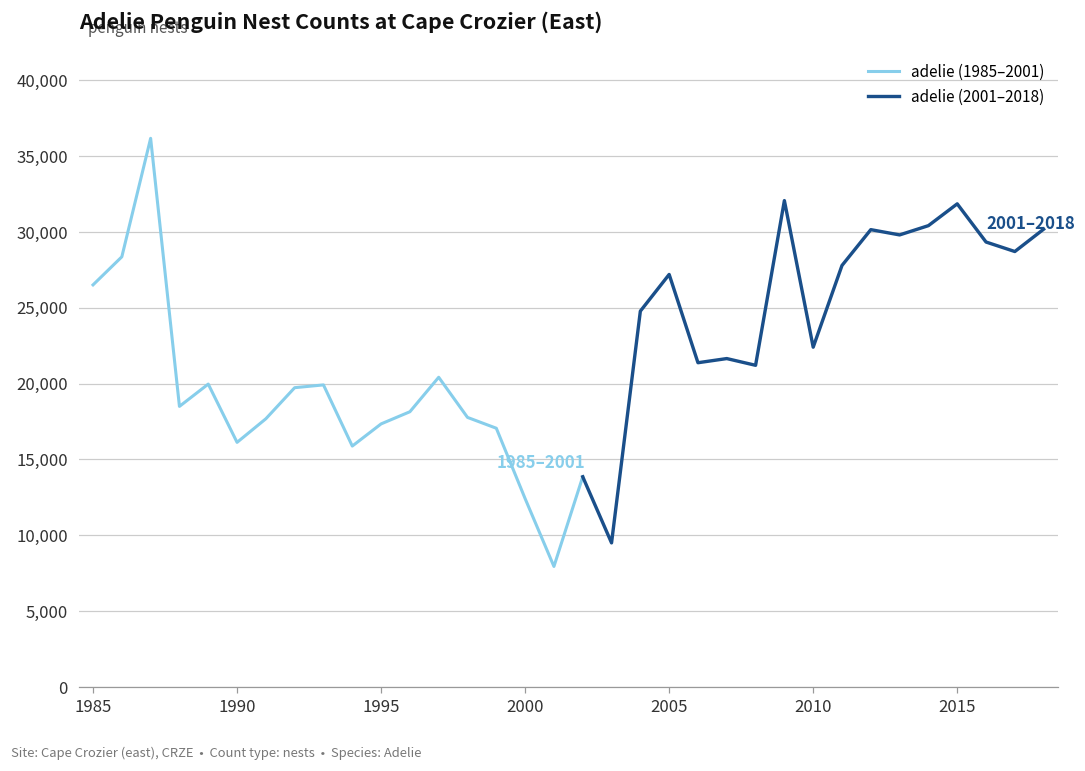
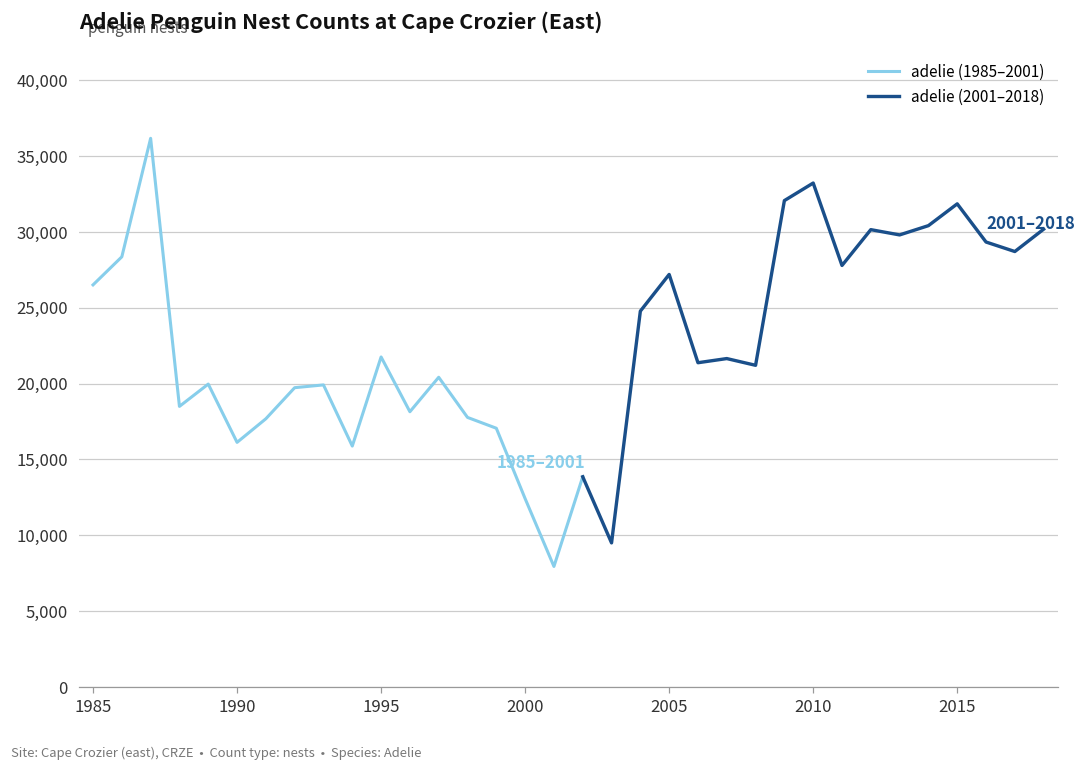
adelie (1985–2001), 1995: 17,300 -> 21,800
adelie (2001–2018), 2010: 22,400 -> 33,200
